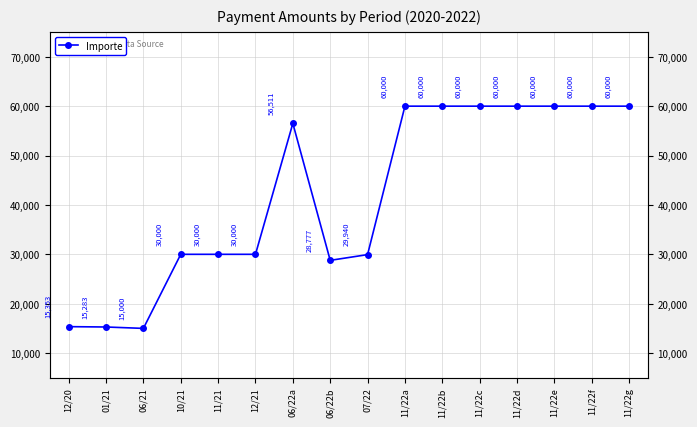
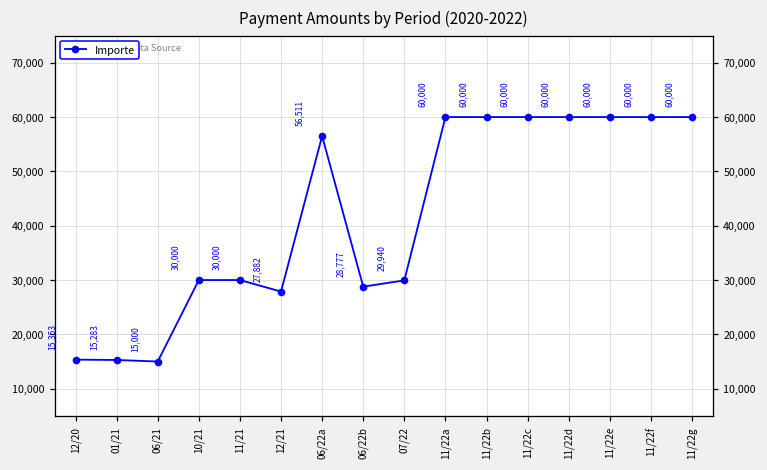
12/21: 30,000 -> 27,882
